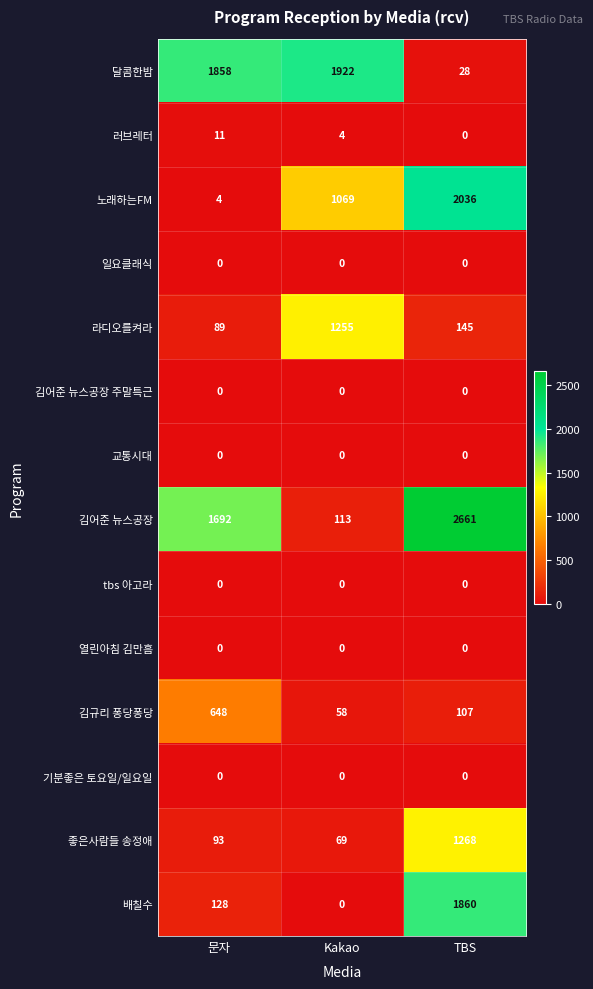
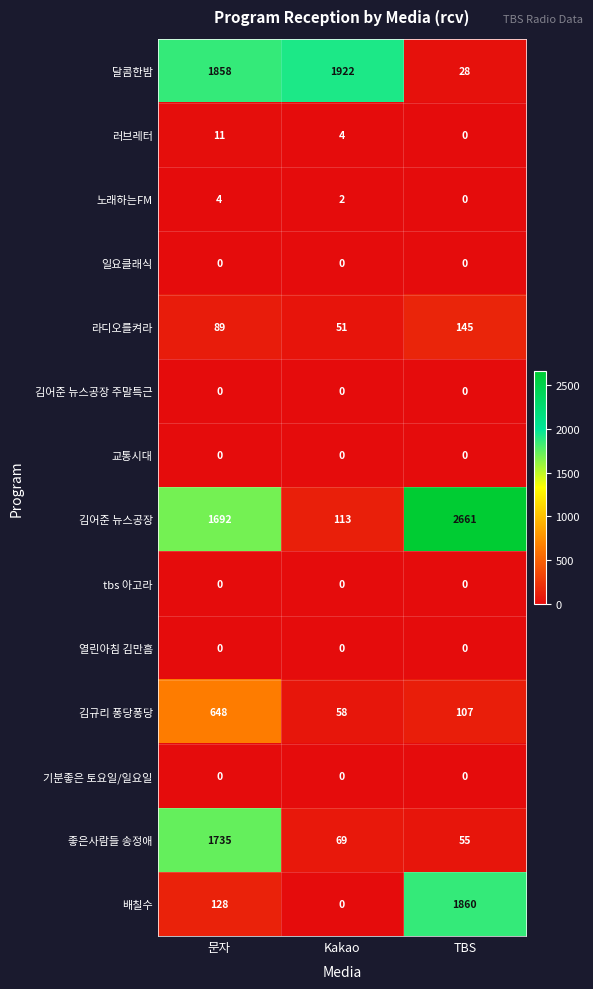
노래하는FM, Kakao: 1069 -> 2
노래하는FM, TBS: 2036 -> 0
라디오를켜라, Kakao: 1255 -> 51
좋은사람들 송정애, 문자: 93 -> 1735
좋은사람들 송정애, TBS: 1268 -> 55
